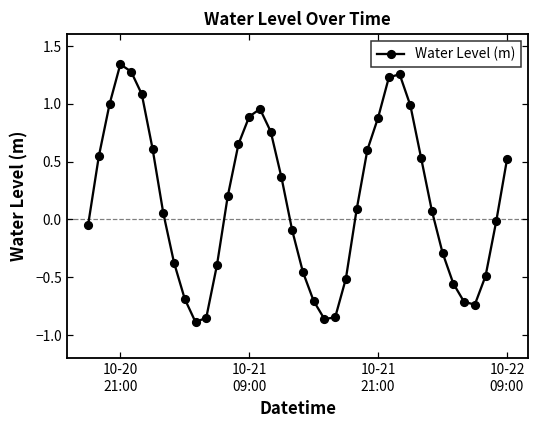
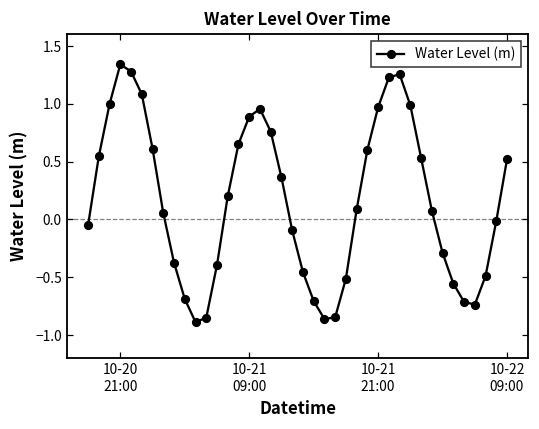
10-21 21:00: 0.88 -> 0.97
